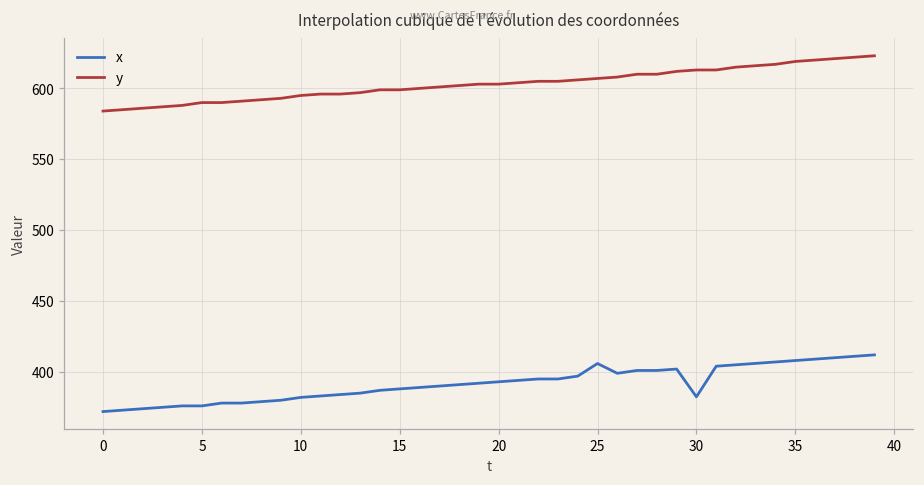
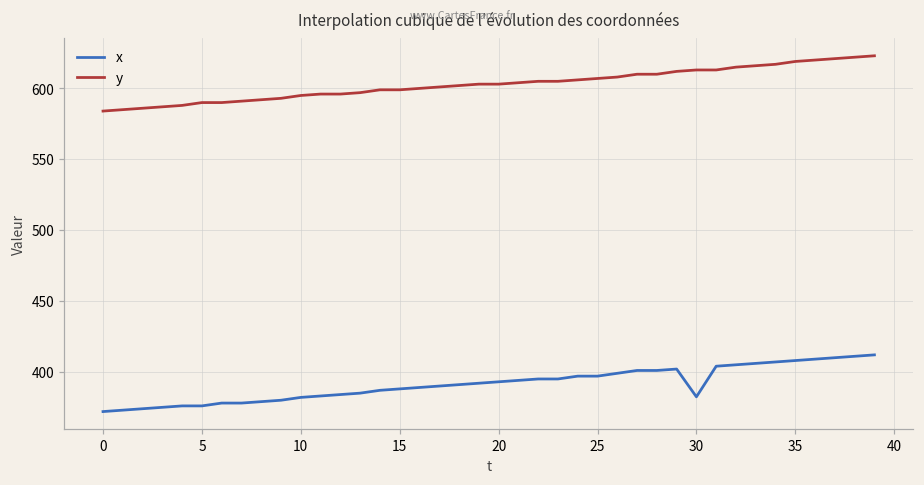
x, 25: 406 -> 397
